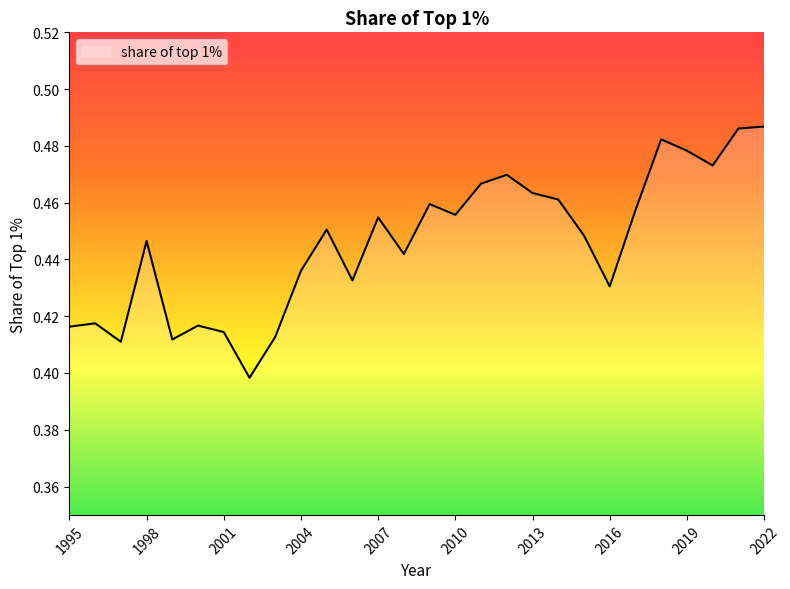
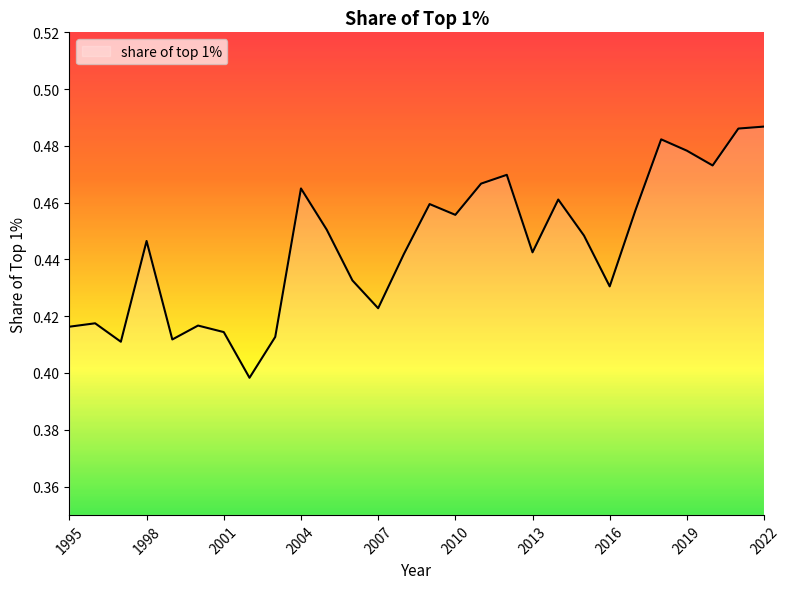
2004: 0.436 -> 0.465
2007: 0.455 -> 0.423
2013: 0.463 -> 0.443
